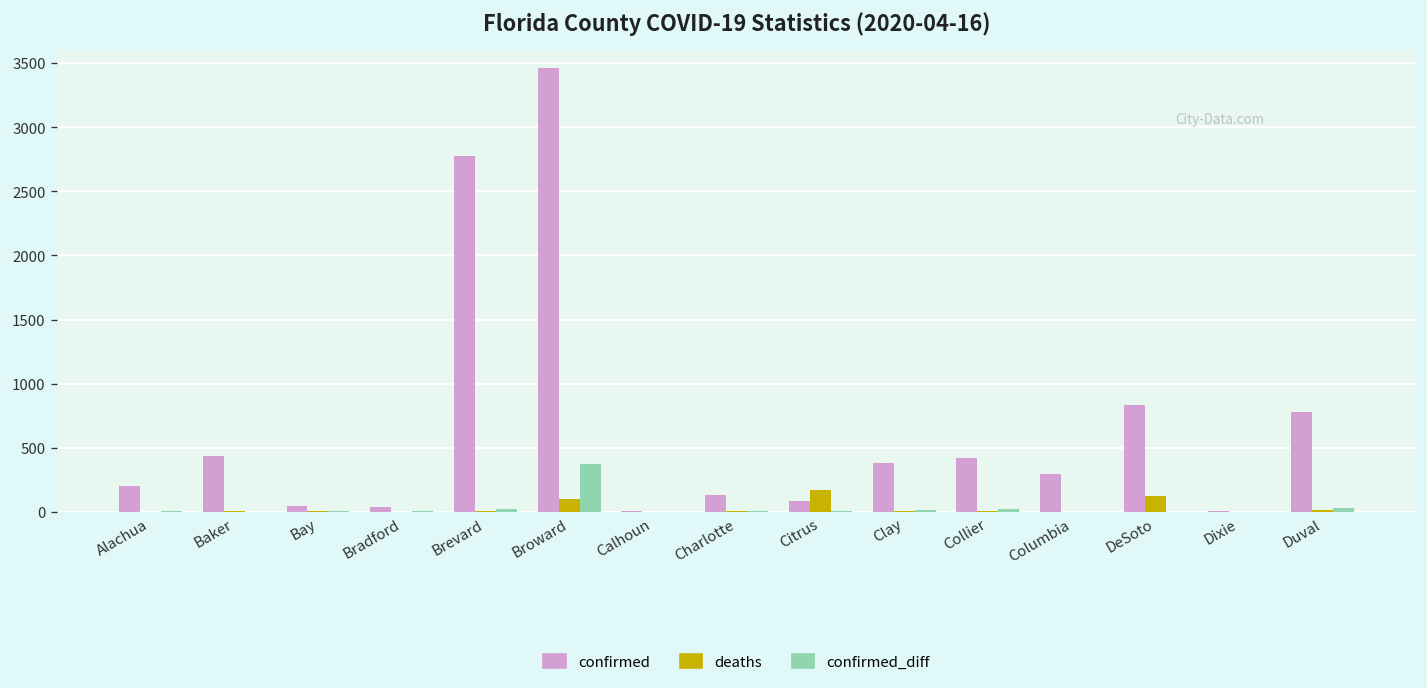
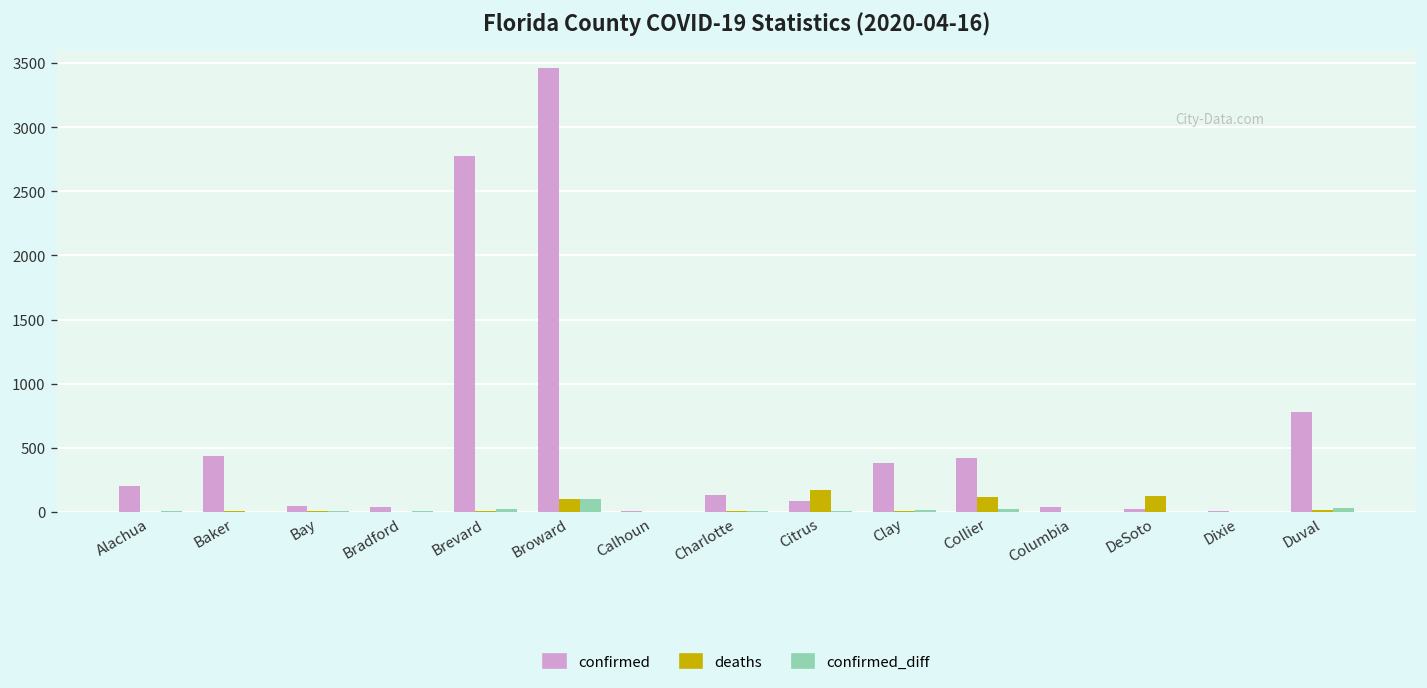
confirmed_diff, Broward: 370 -> 100
deaths, Collier: 10 -> 120
confirmed, Columbia: 290 -> 40
confirmed, DeSoto: 840 -> 20
